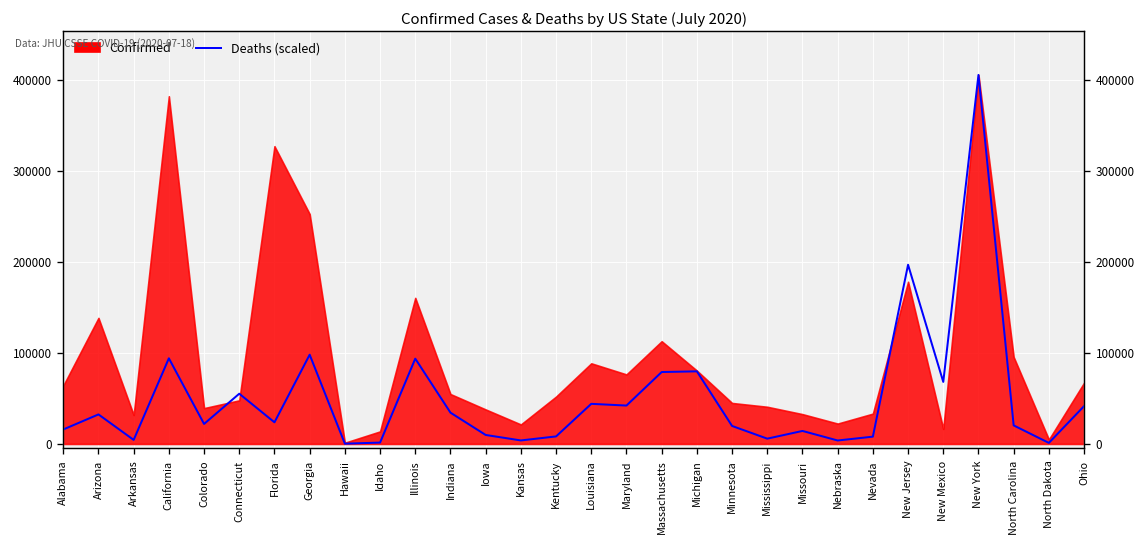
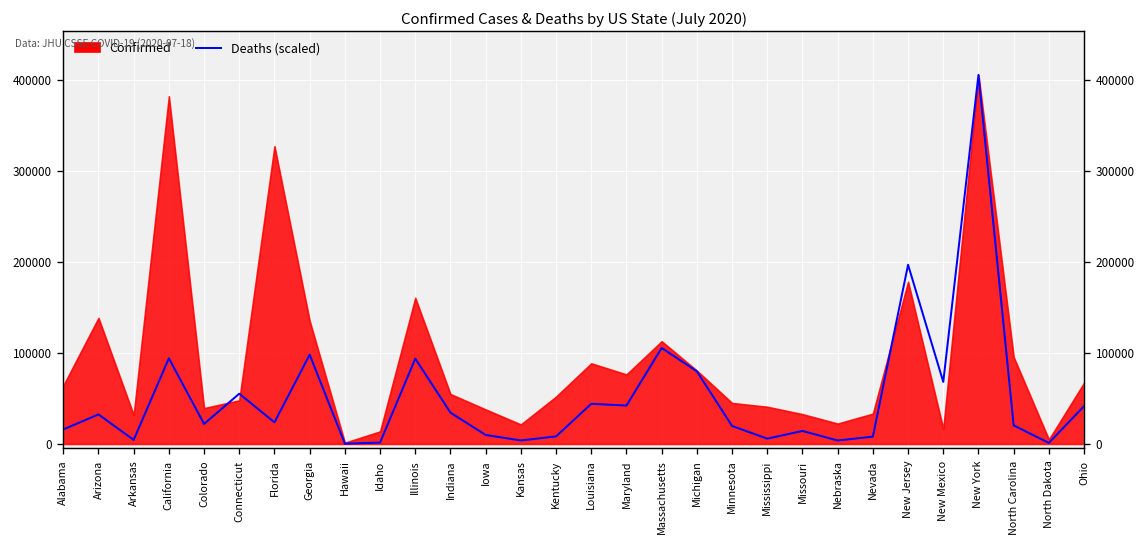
Confirmed, Georgia: 250000 -> 140000
Deaths (scaled), Massachusetts: 80000 -> 110000
